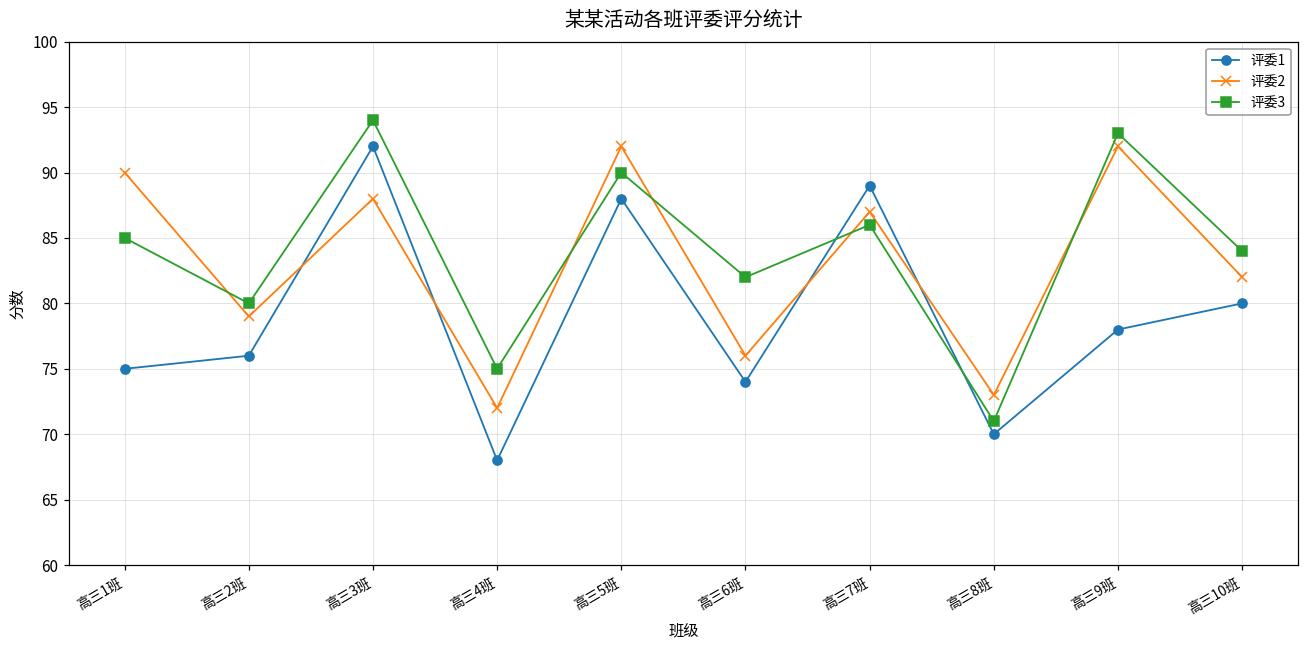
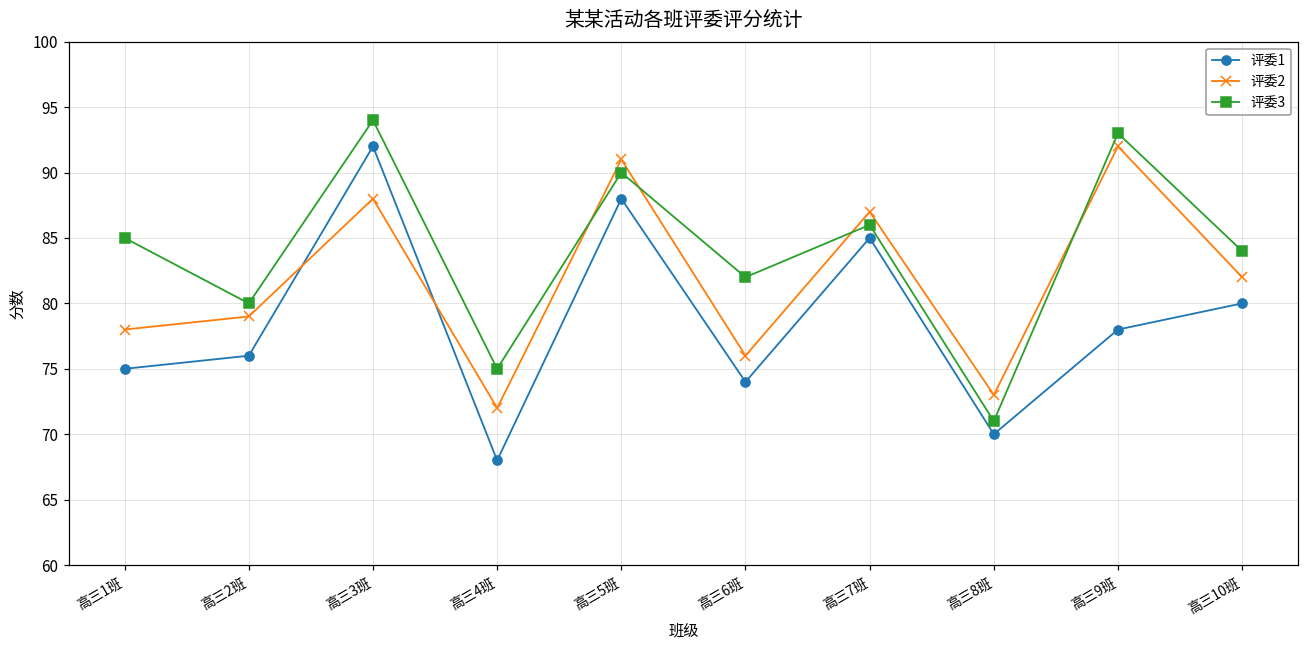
评委2, 高三1班: 90 -> 78
评委2, 高三5班: 92 -> 91
评委1, 高三7班: 89 -> 85
